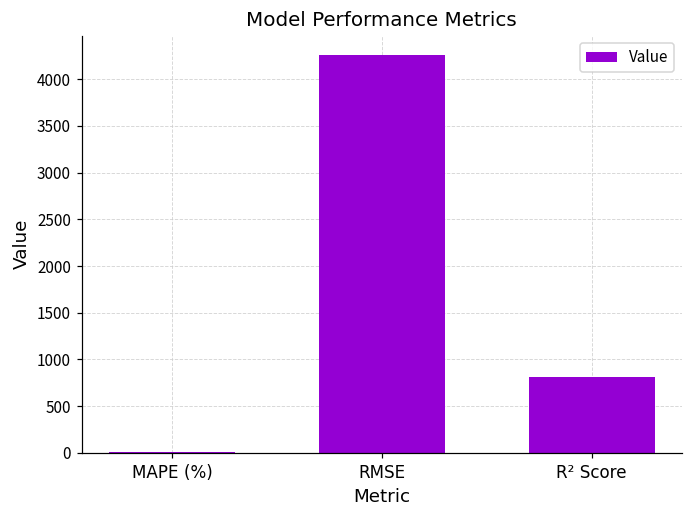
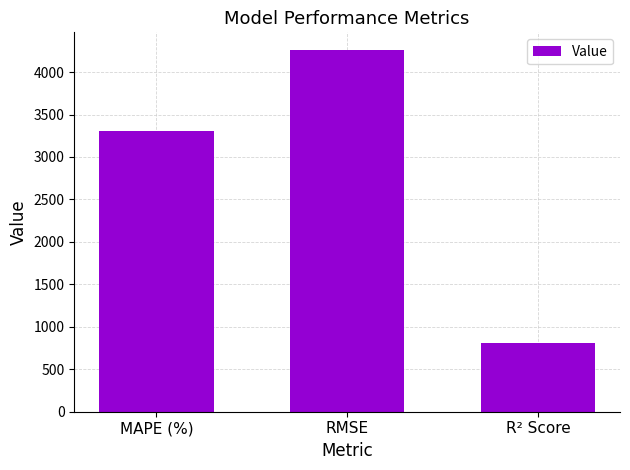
MAPE (%): 0 -> 3300
